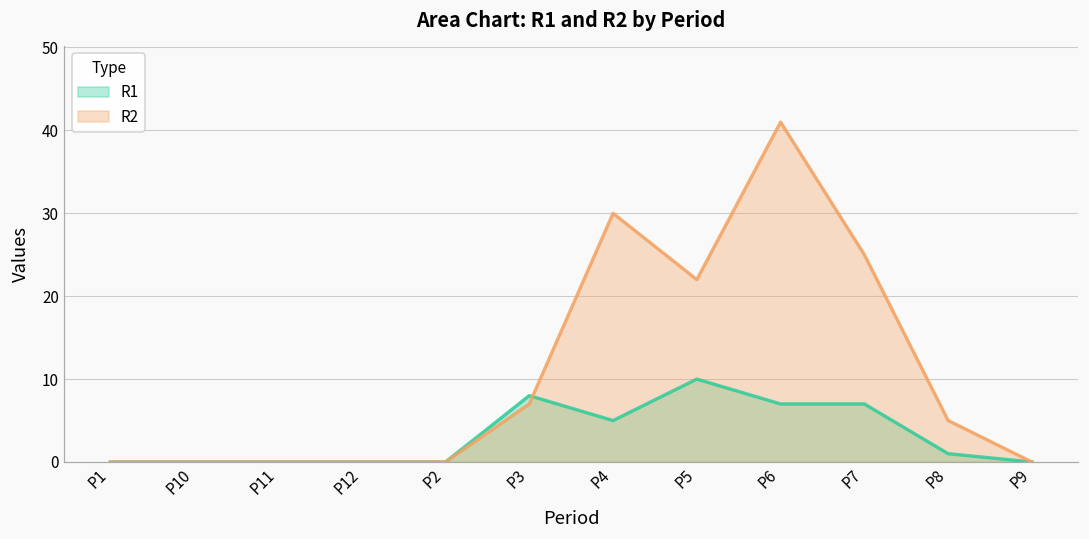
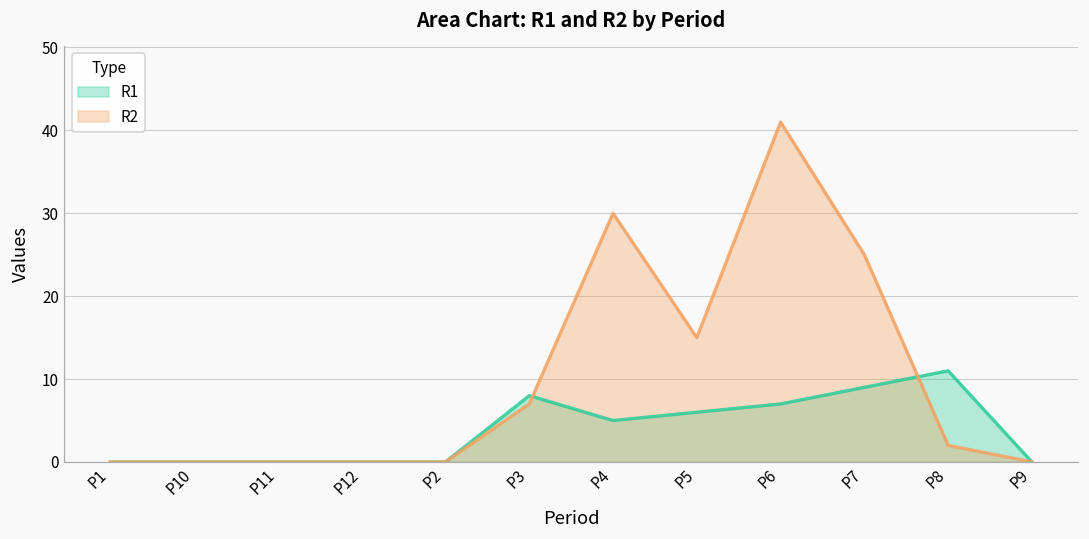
R1, P5: 10 -> 6
R2, P5: 22 -> 15
R1, P7: 7 -> 9
R1, P8: 1 -> 11
R2, P8: 5 -> 2
